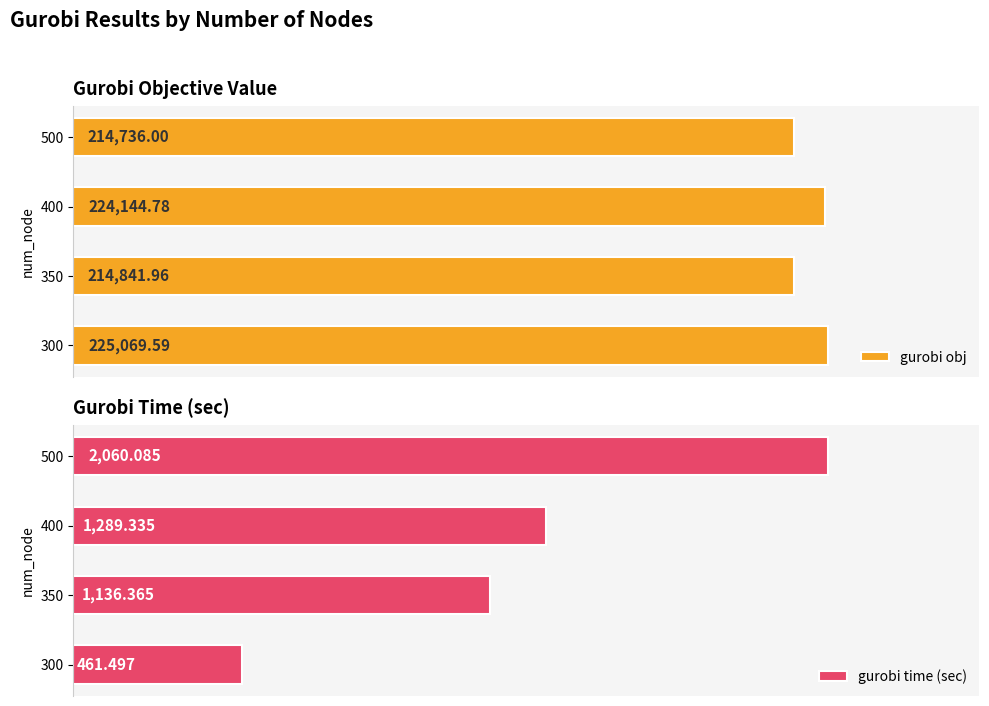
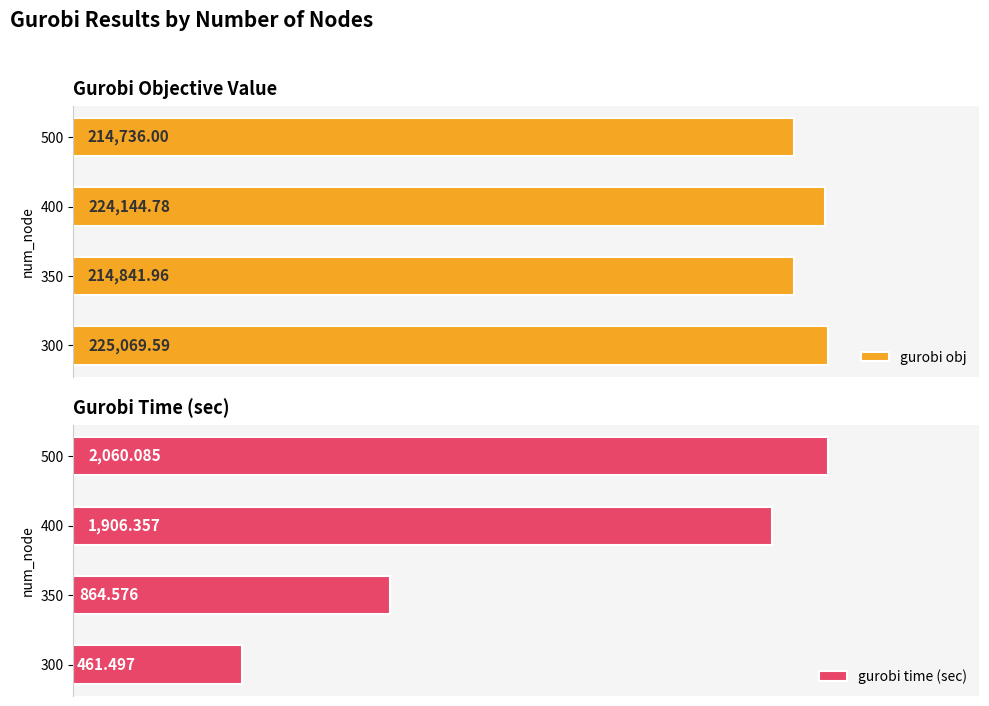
Gurobi Time (sec), 400: 1,289.335 -> 1,906.357
Gurobi Time (sec), 350: 1,136.365 -> 864.576
